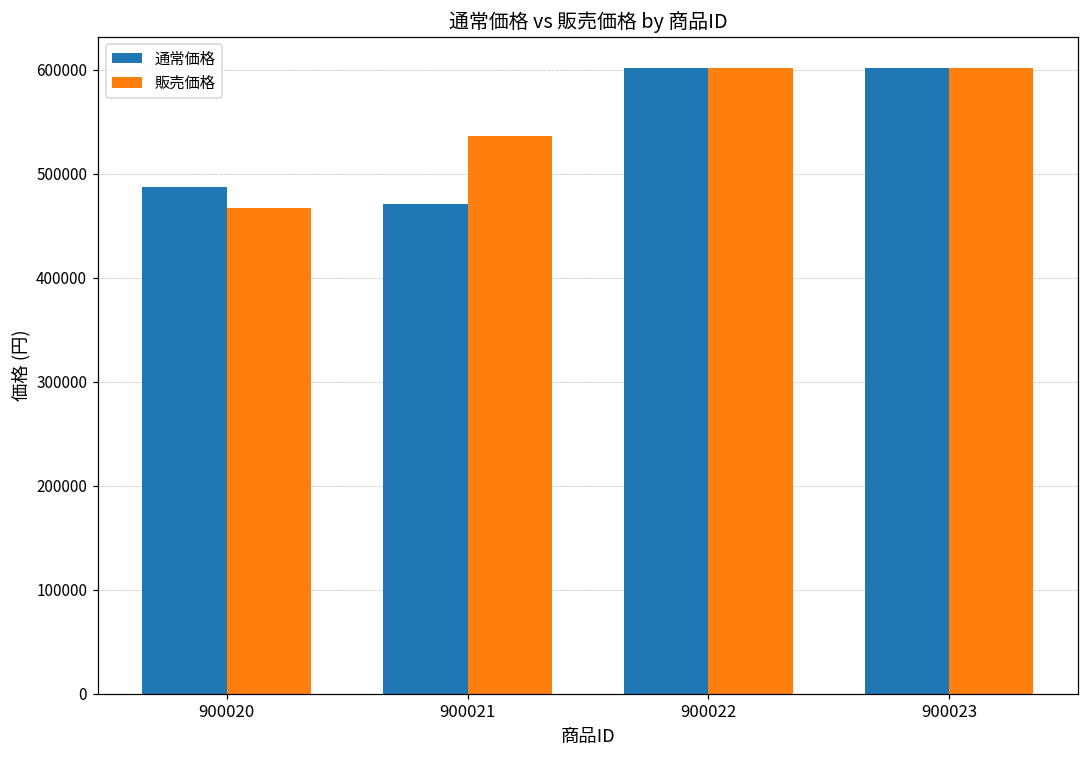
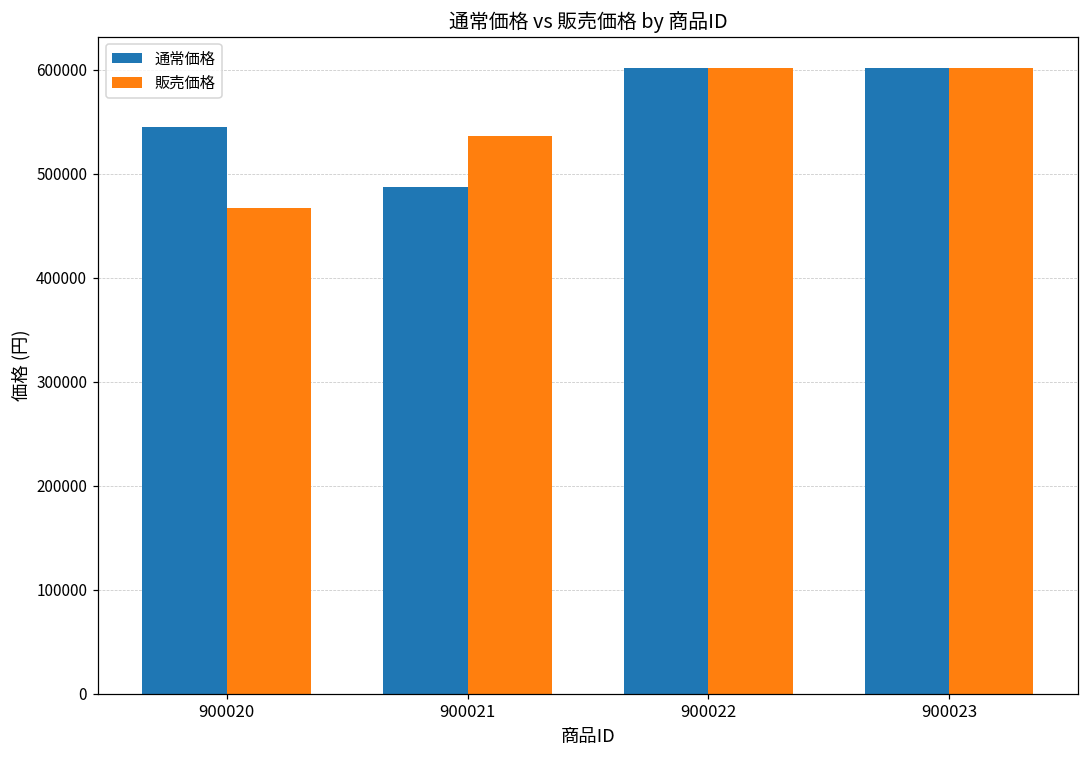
通常価格, 900020: 490000 -> 550000
通常価格, 900021: 470000 -> 490000
